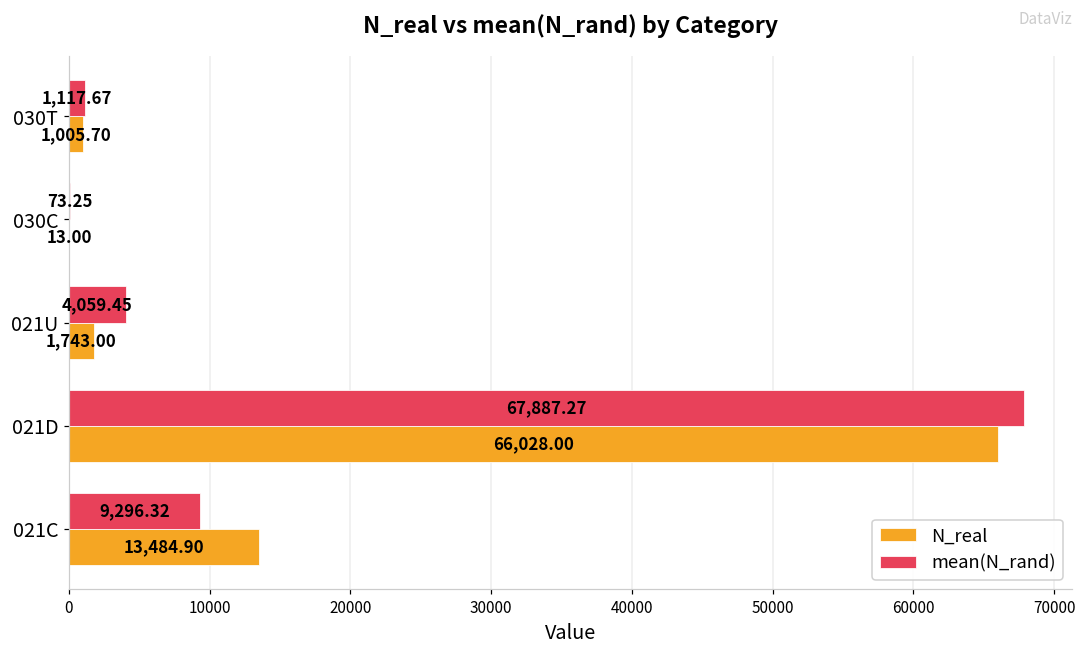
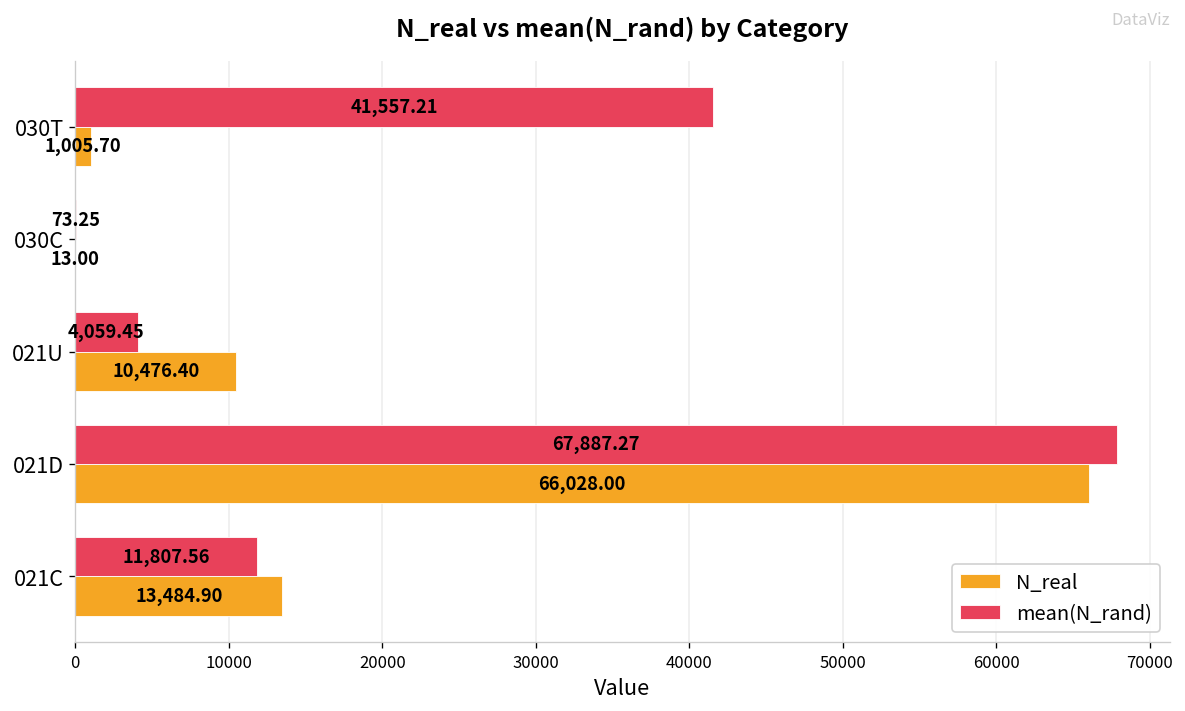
mean(N_rand), 030T: 1,117.67 -> 41,557.21
N_real, 021U: 1,743.00 -> 10,476.40
mean(N_rand), 021C: 9,296.32 -> 11,807.56
